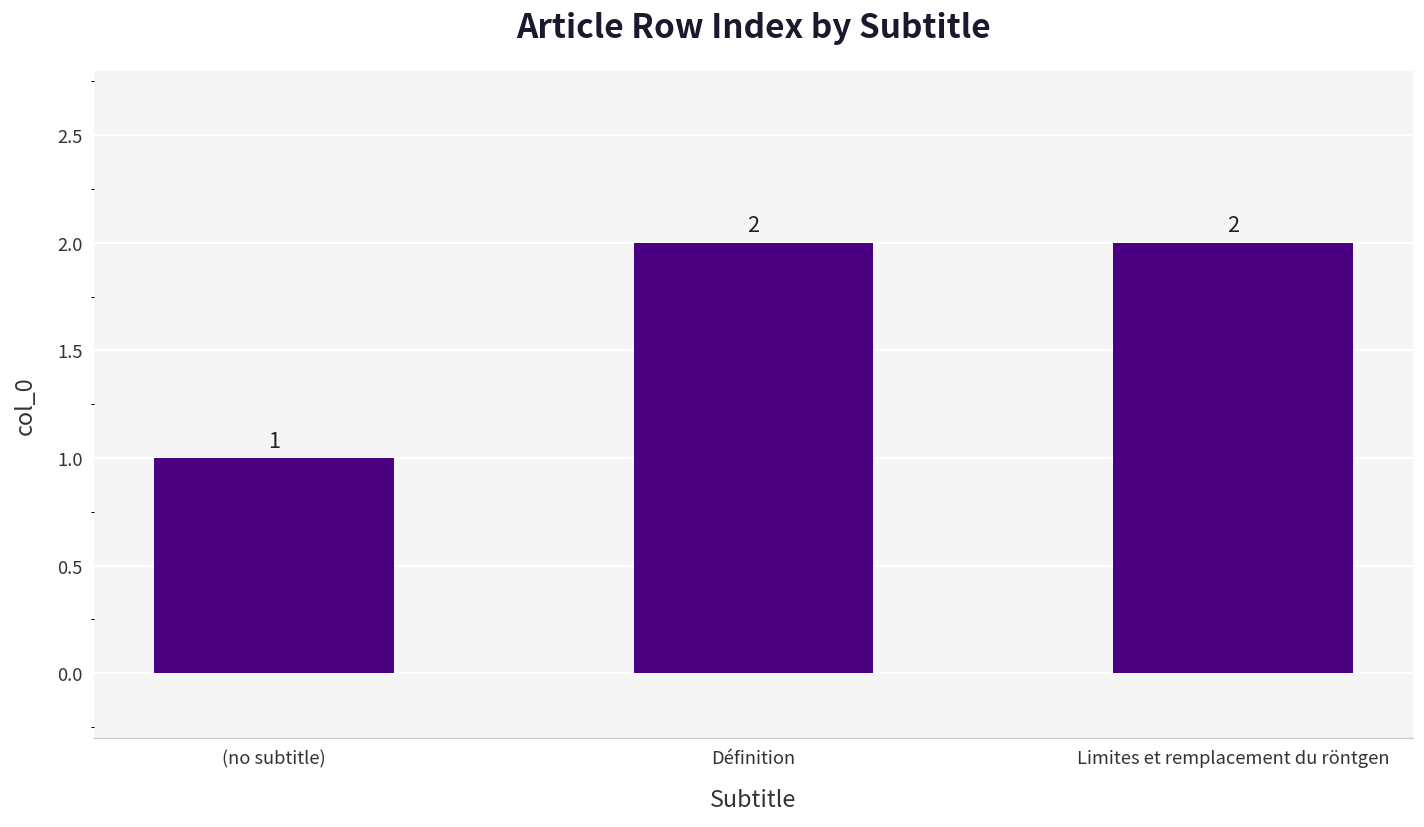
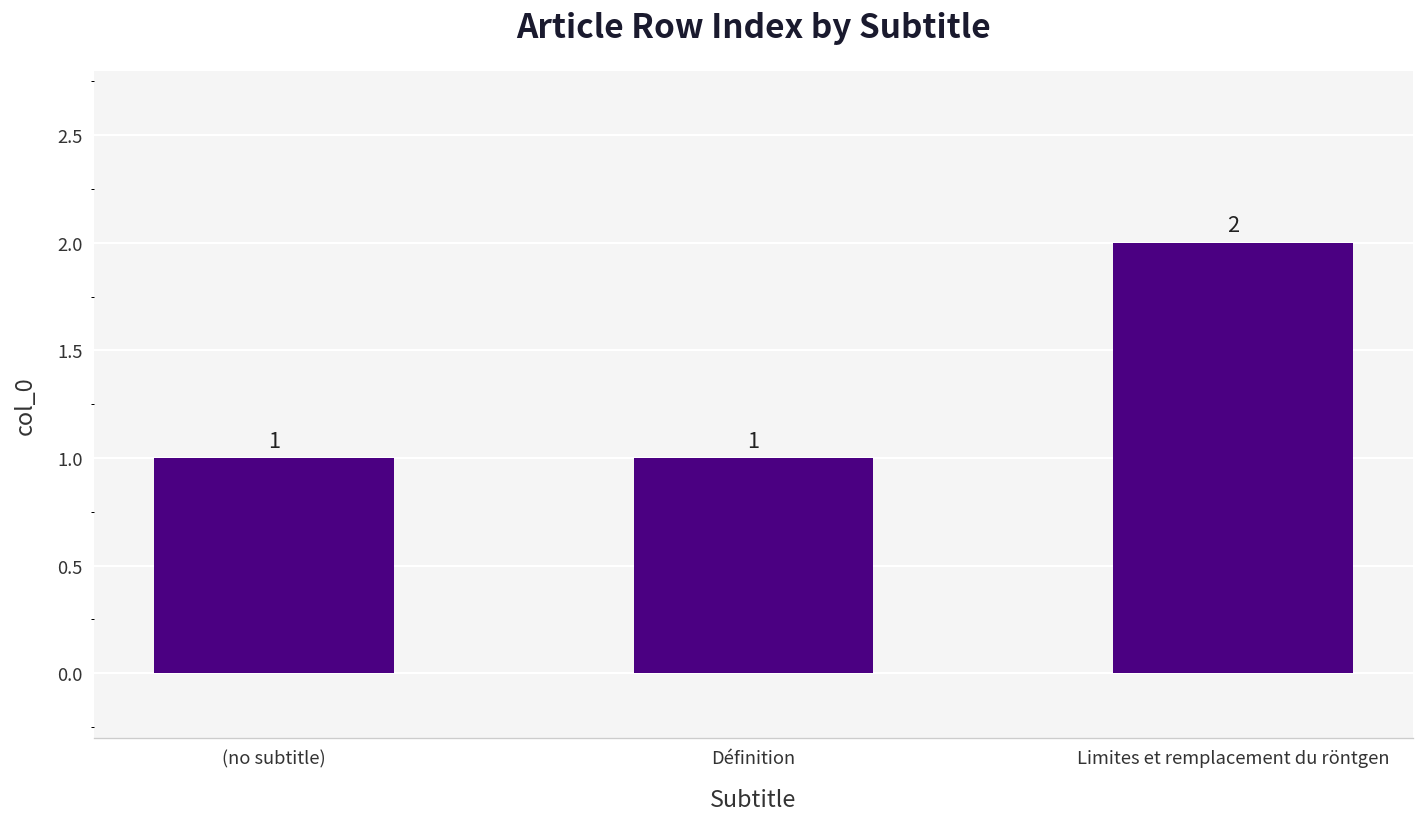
Définition: 2 -> 1
